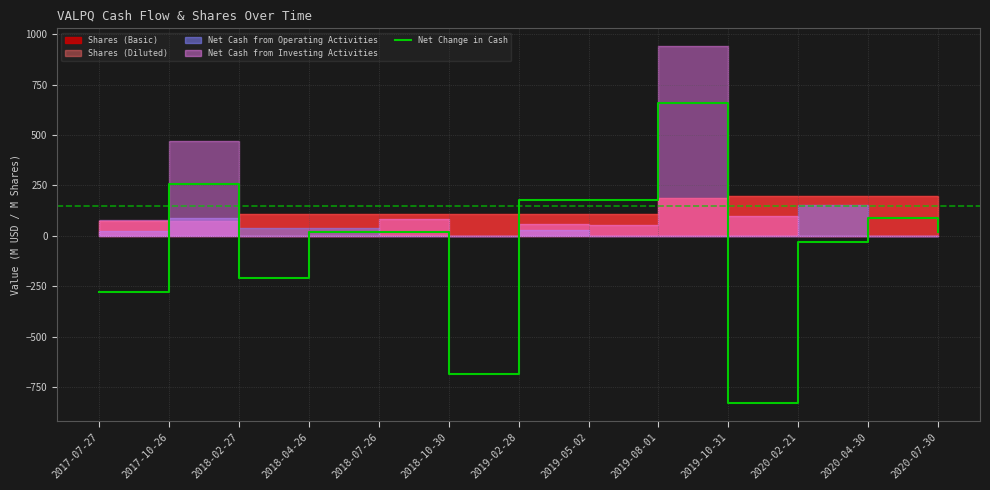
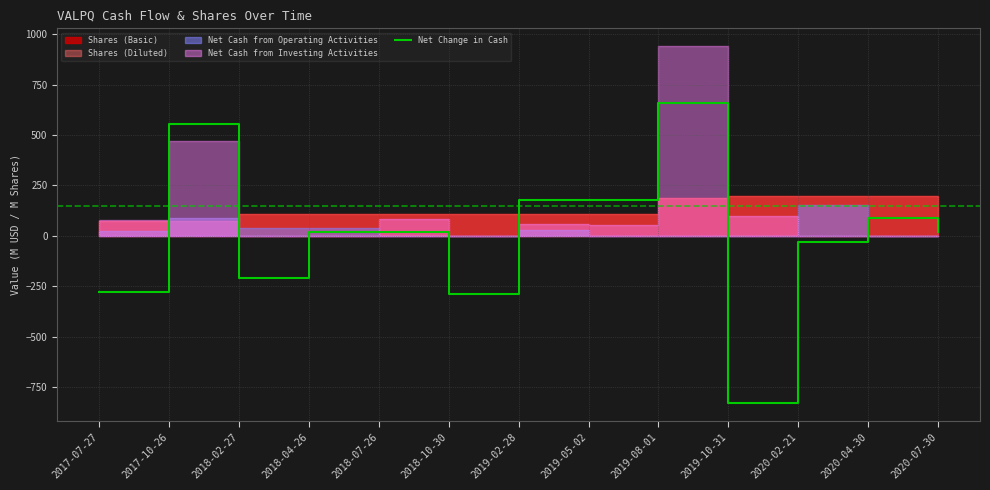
Net Change in Cash, 2017-10-26: 260 -> 550
Net Change in Cash, 2018-10-30: -680 -> -290
